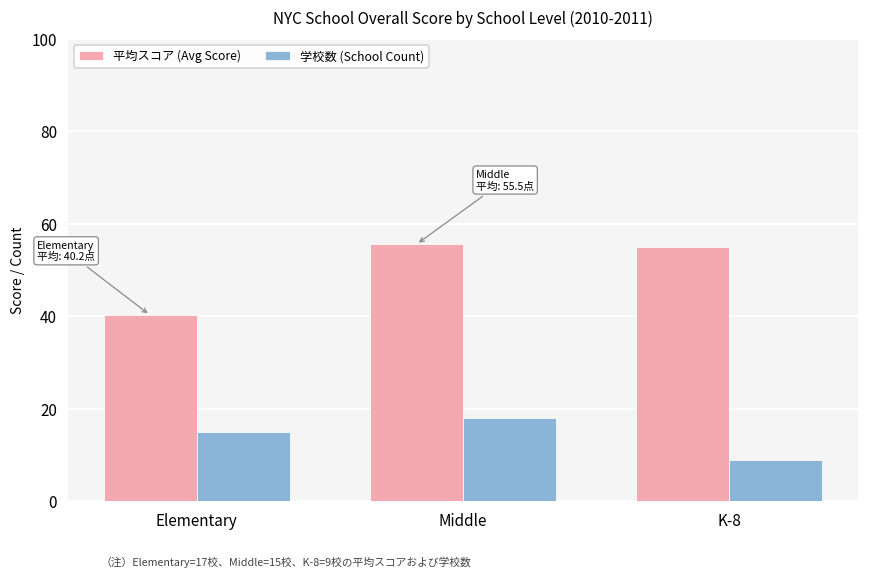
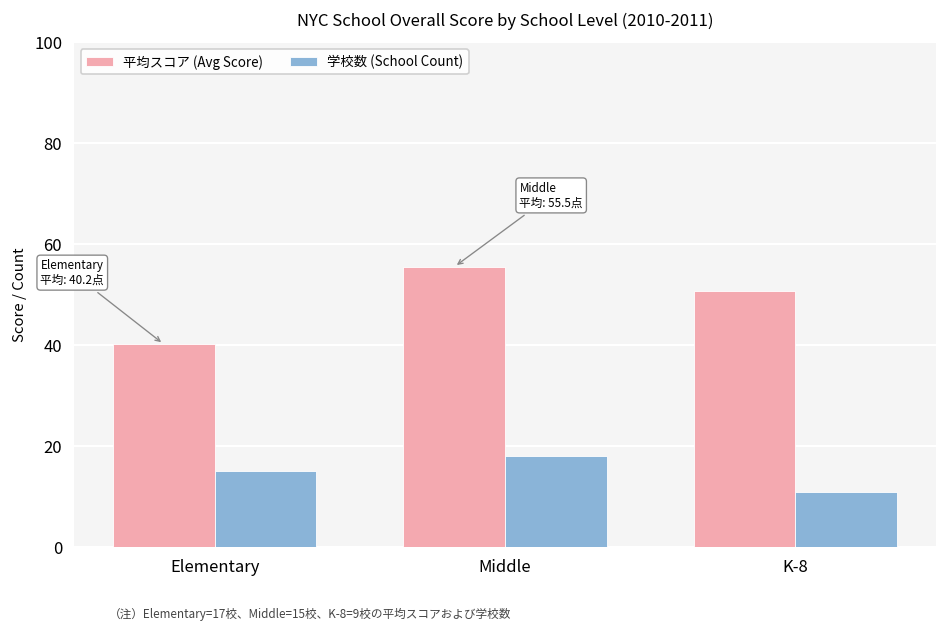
平均スコア (Avg Score), K-8: 55 -> 51
学校数 (School Count), K-8: 9 -> 11
